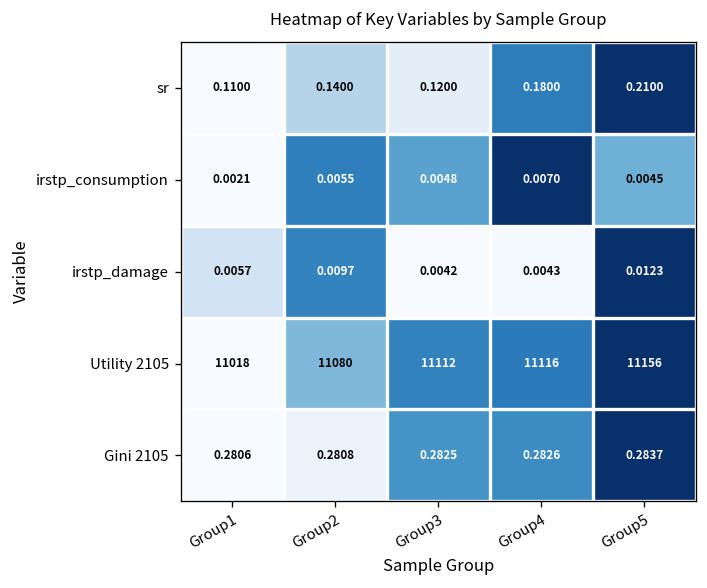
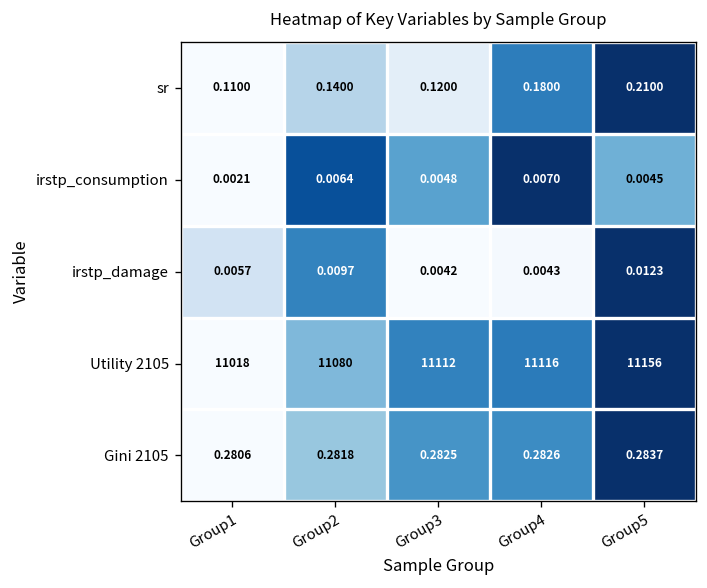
irstp_consumption, Group2: 0.0055 -> 0.0064
Gini 2105, Group2: 0.2808 -> 0.2818
